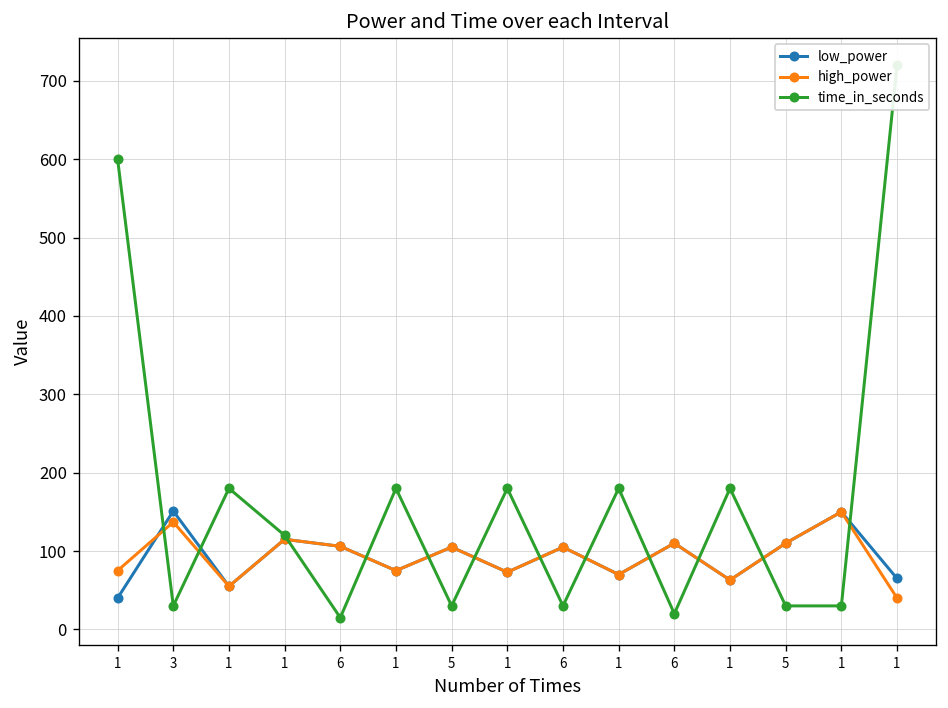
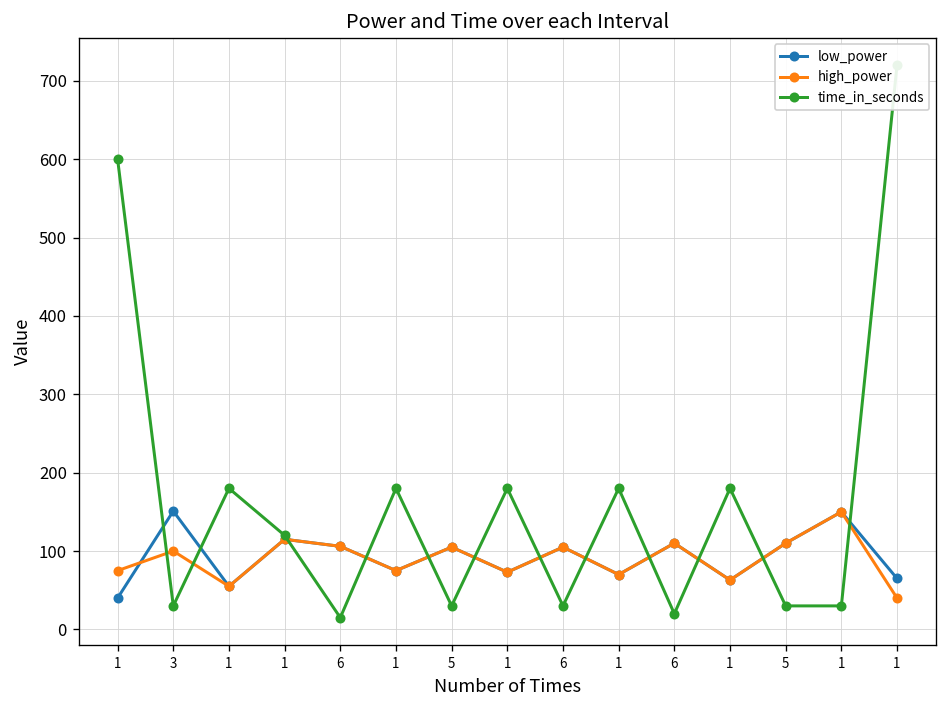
high_power, 3: 140 -> 100
